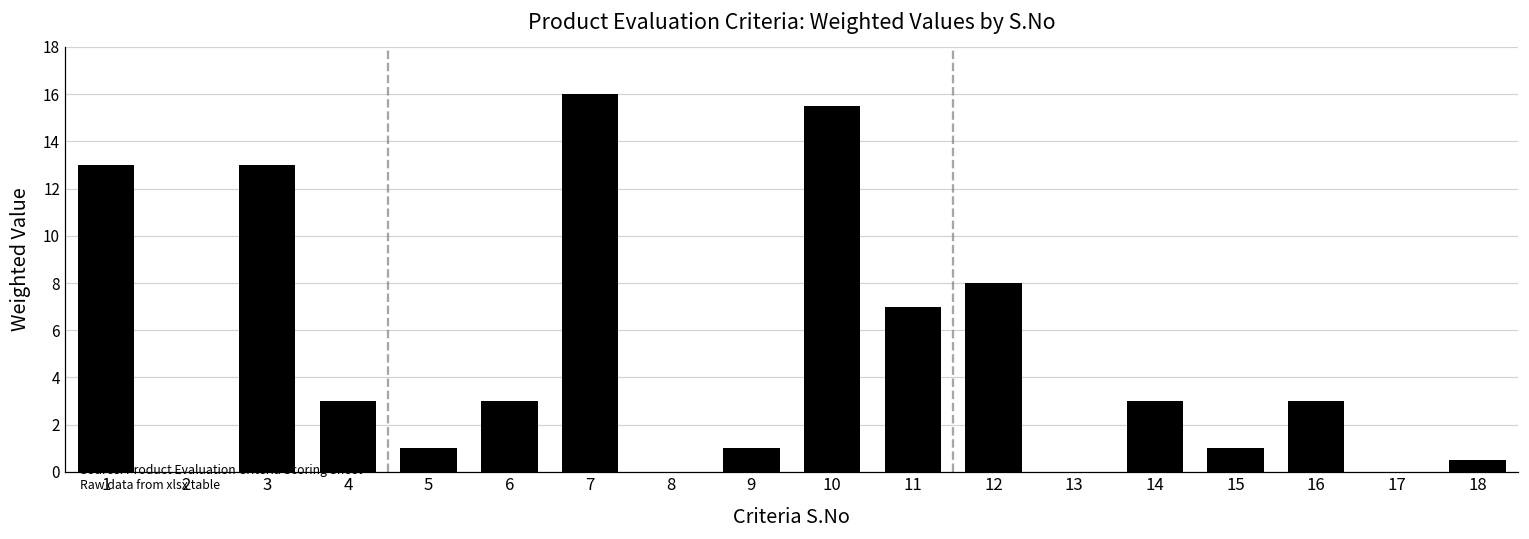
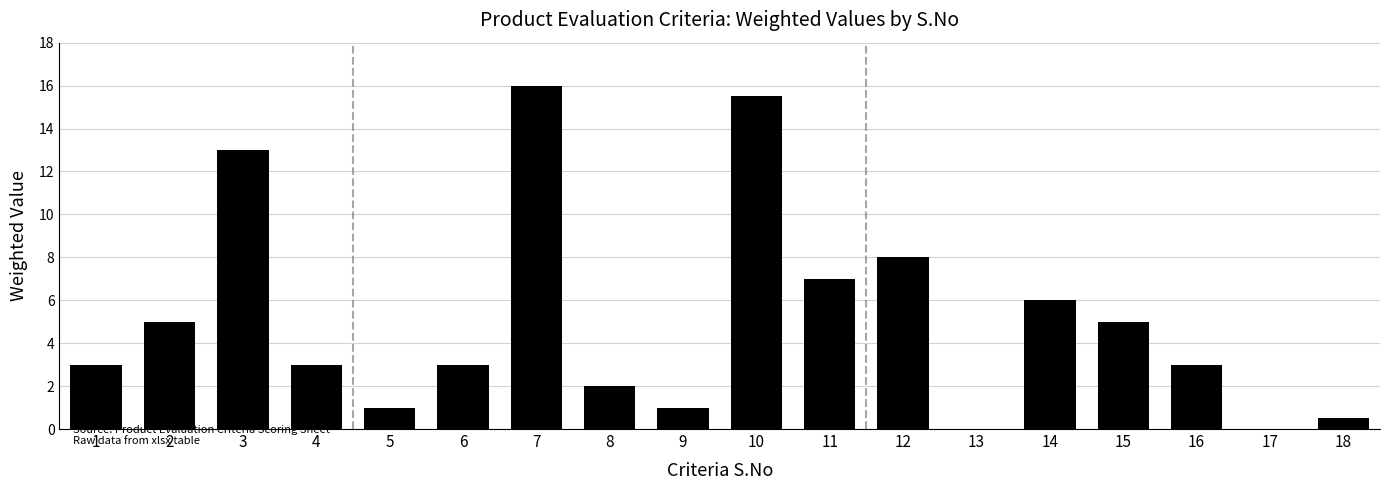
1: 13 -> 3
2: 0 -> 5
8: 0 -> 2
14: 3 -> 6
15: 1 -> 5
